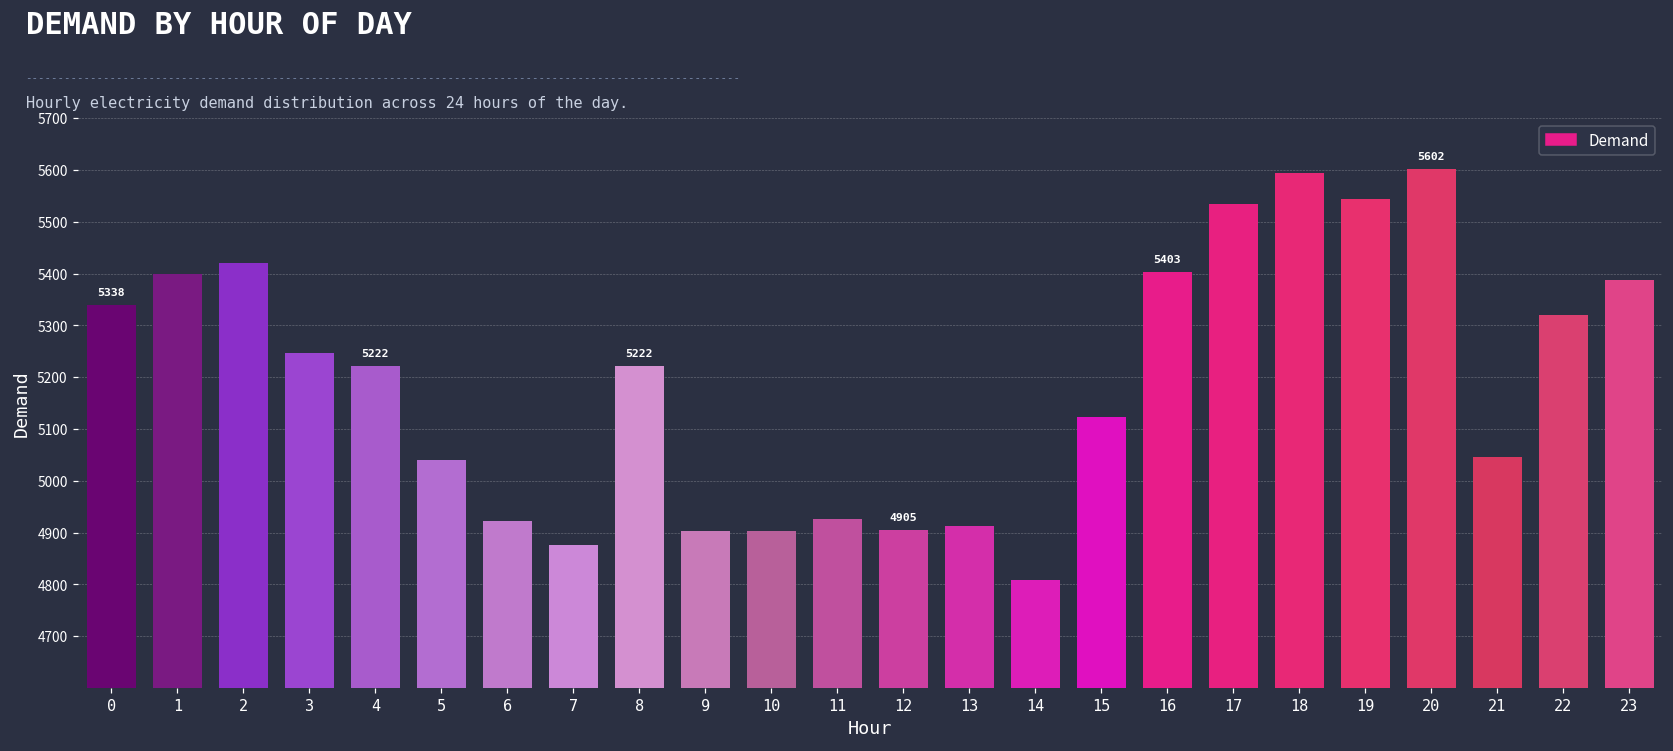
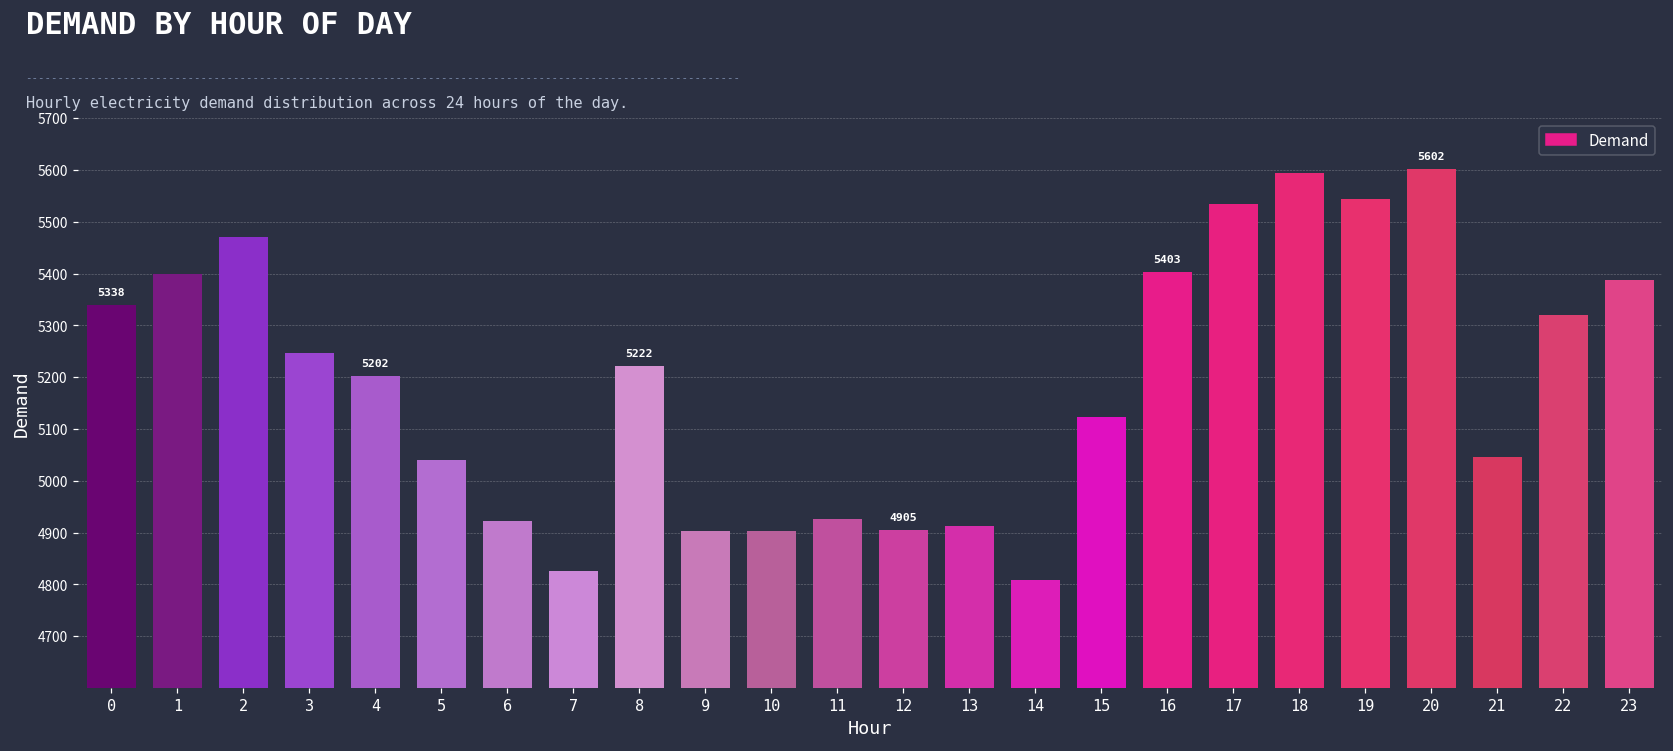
2: 5420 -> 5470
4: 5222 -> 5202
7: 4880 -> 4830
